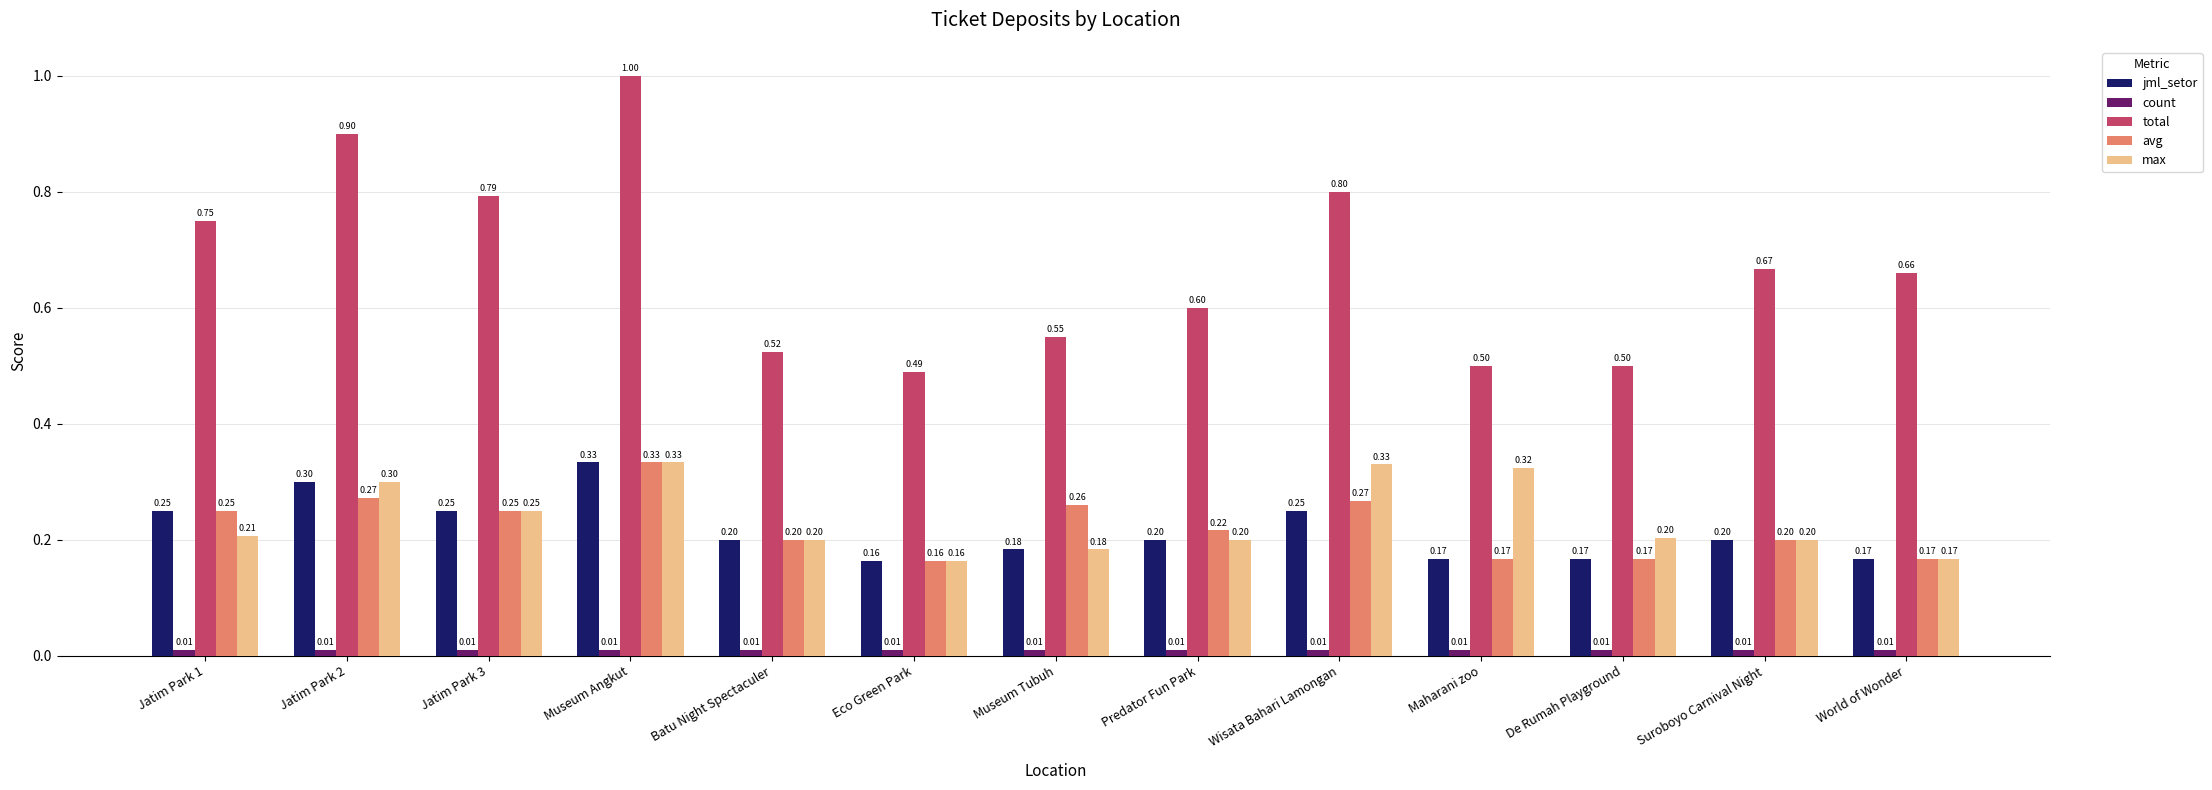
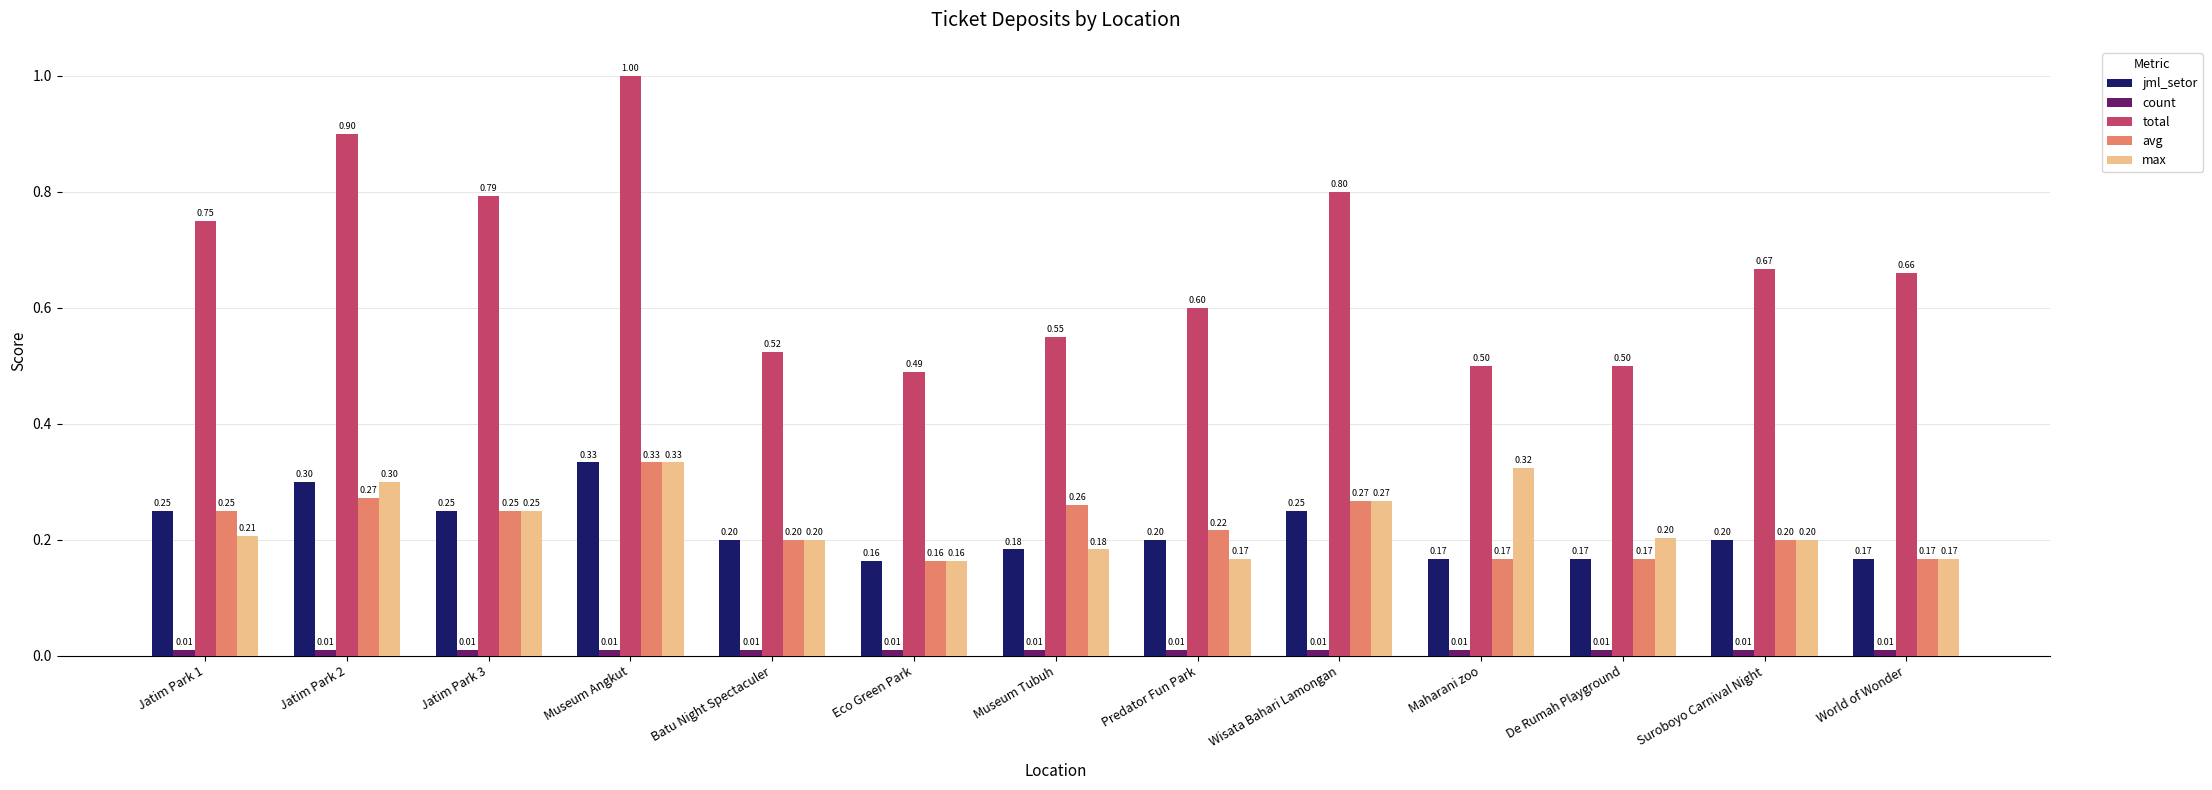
max, Predator Fun Park: 0.20 -> 0.17
max, Wisata Bahari Lamongan: 0.33 -> 0.27
